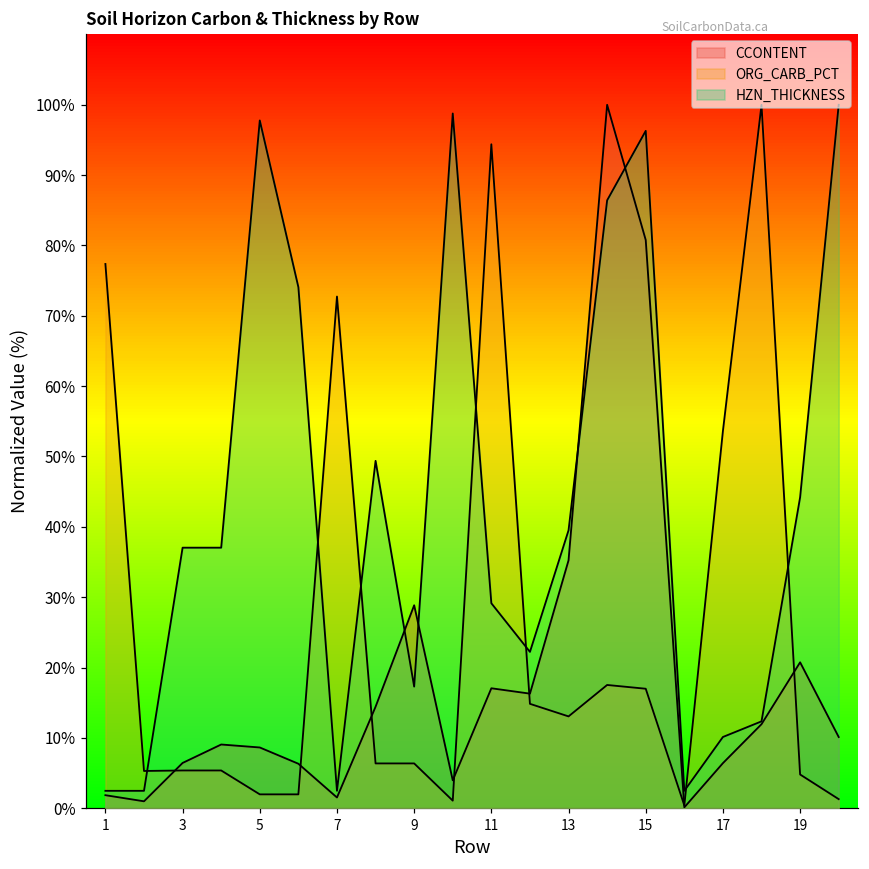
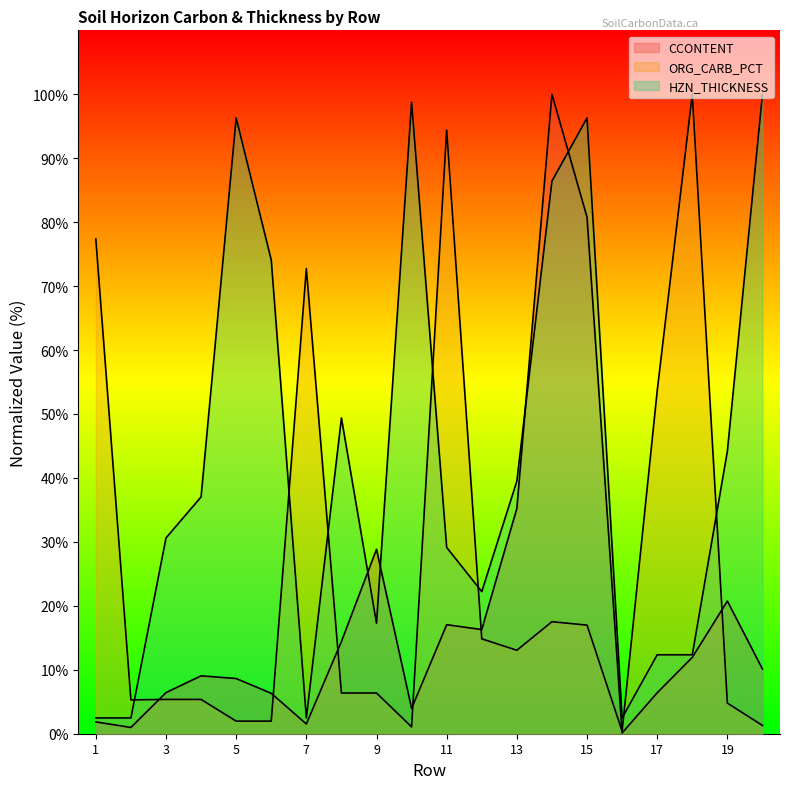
HZN_THICKNESS, 3: 37% -> 31%
HZN_THICKNESS, 5: 98% -> 96%
HZN_THICKNESS, 17: 10% -> 12%
